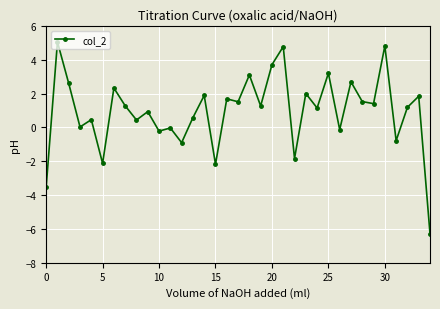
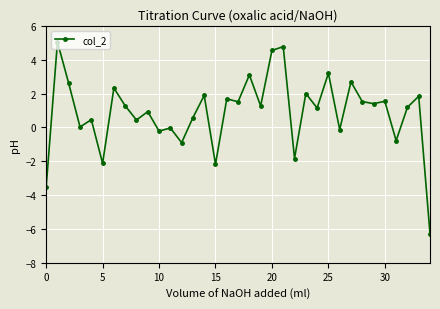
20: 3.7 -> 4.6
30: 4.8 -> 1.5
